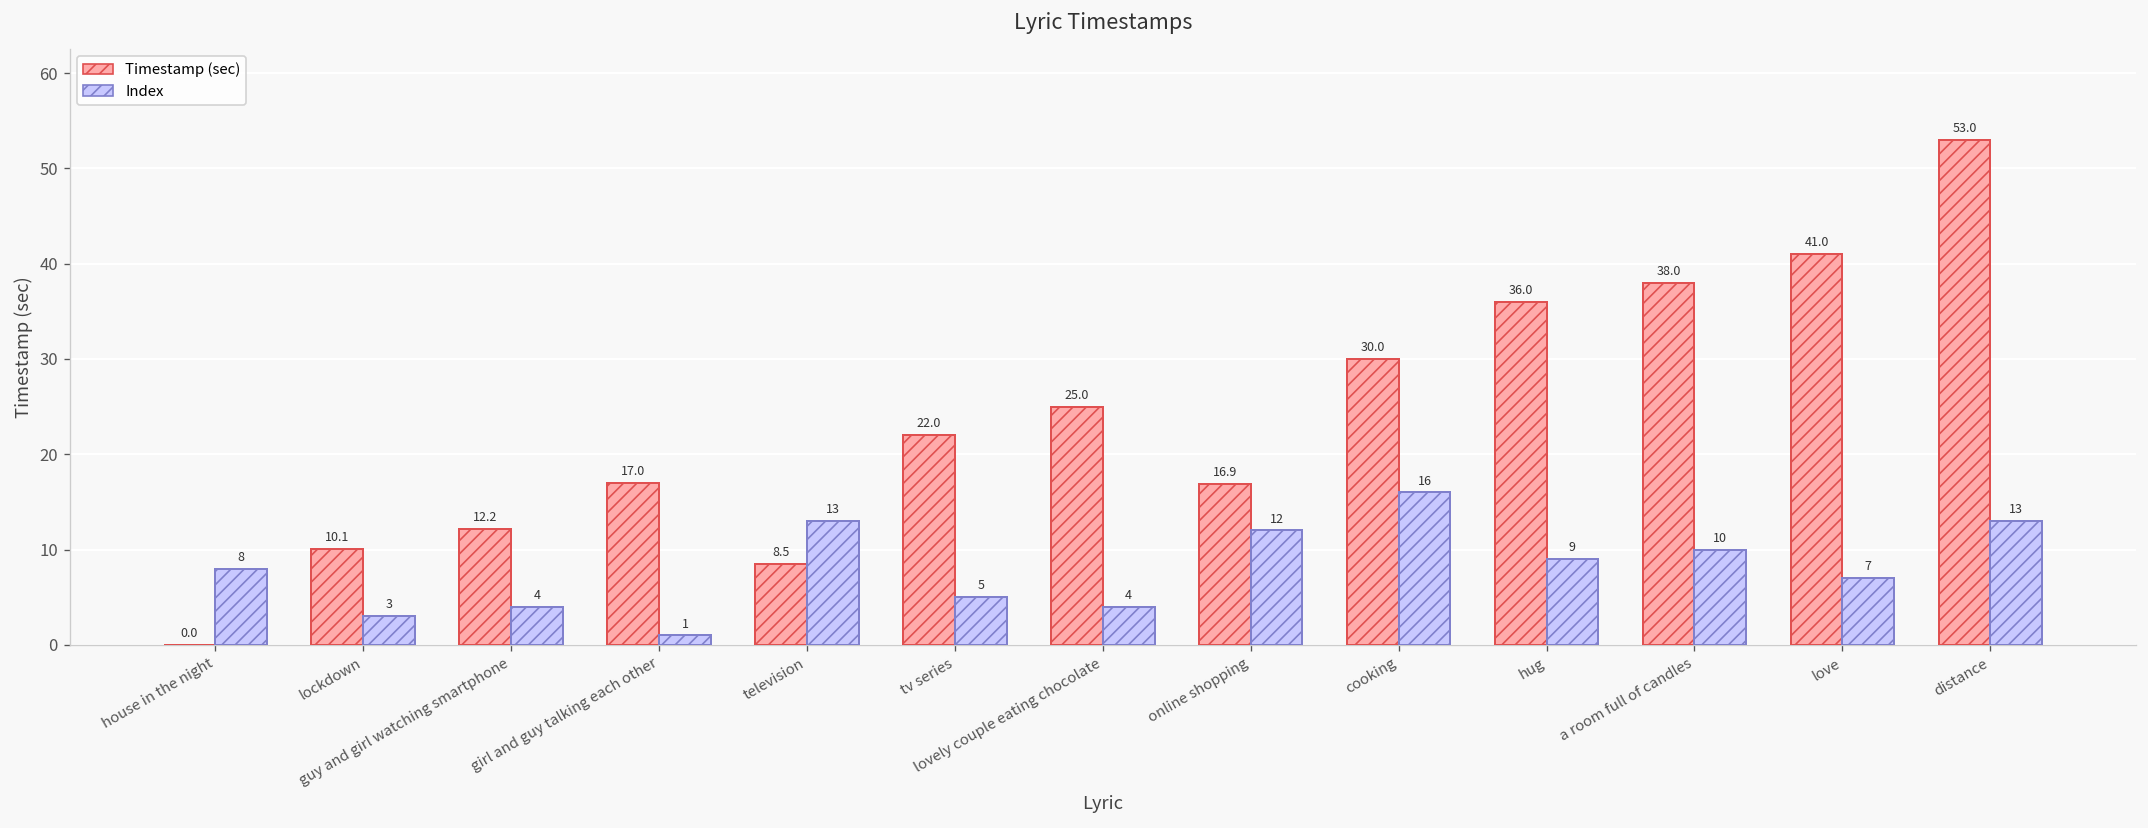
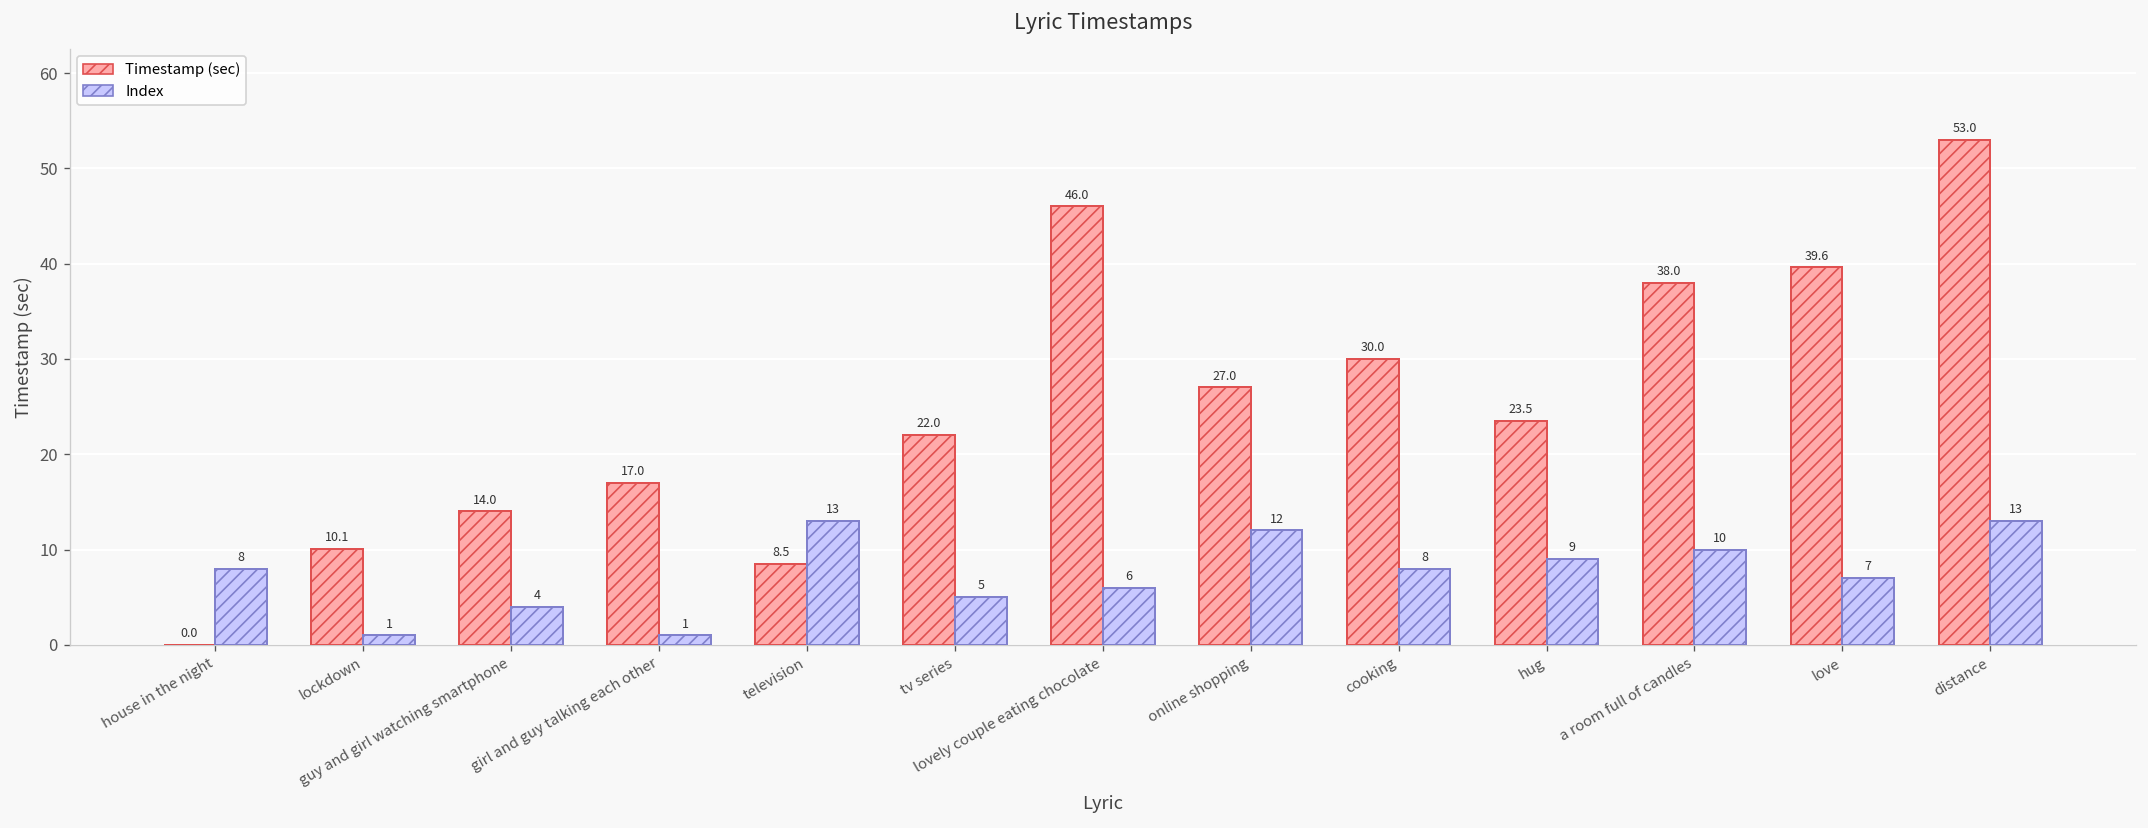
Index, lockdown: 3 -> 1
Timestamp (sec), guy and girl watching smartphone: 12.2 -> 14.0
Timestamp (sec), lovely couple eating chocolate: 25.0 -> 46.0
Index, lovely couple eating chocolate: 4 -> 6
Timestamp (sec), online shopping: 16.9 -> 27.0
Index, cooking: 16 -> 8
Timestamp (sec), hug: 36.0 -> 23.5
Timestamp (sec), love: 41.0 -> 39.6
